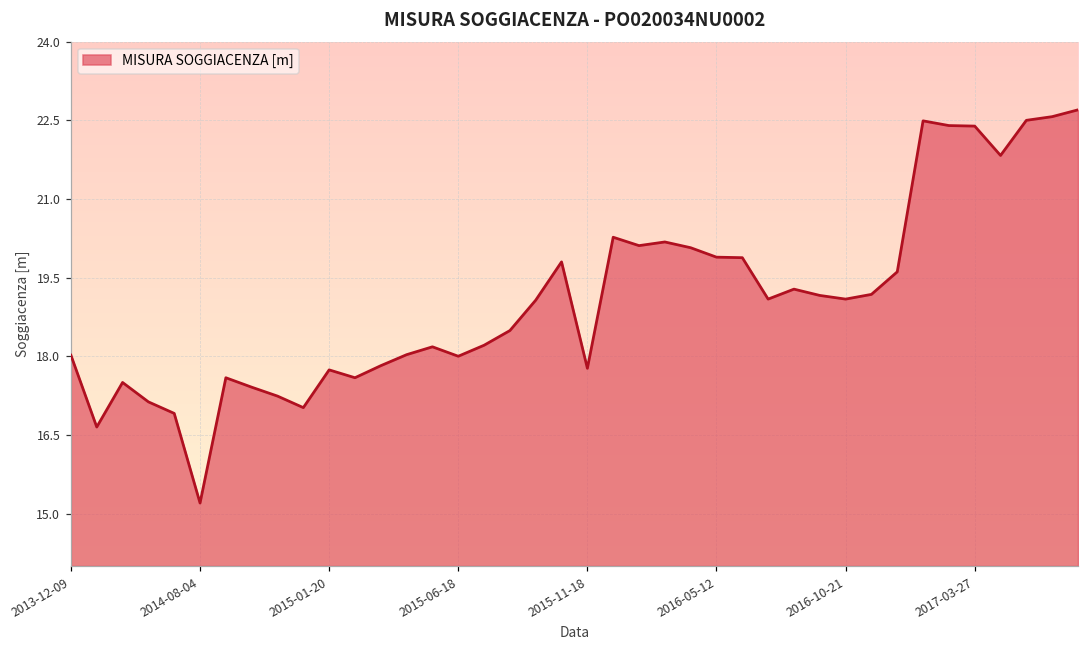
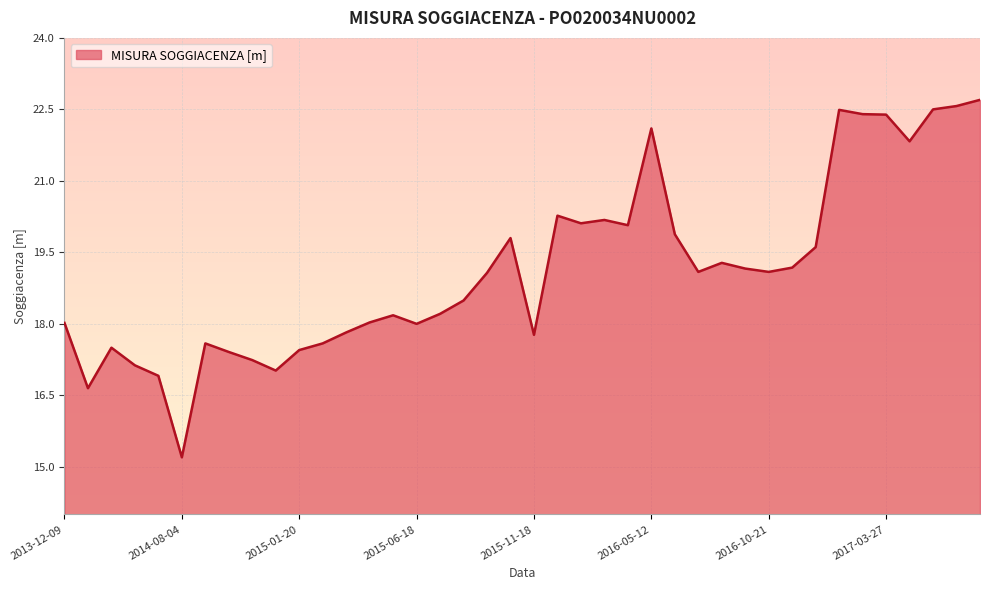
2015-01-20: 17.7 -> 17.5
2016-05-12: 19.9 -> 22.1
